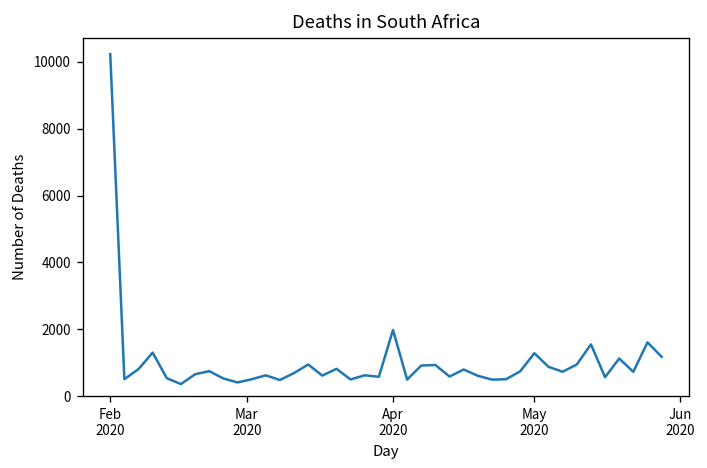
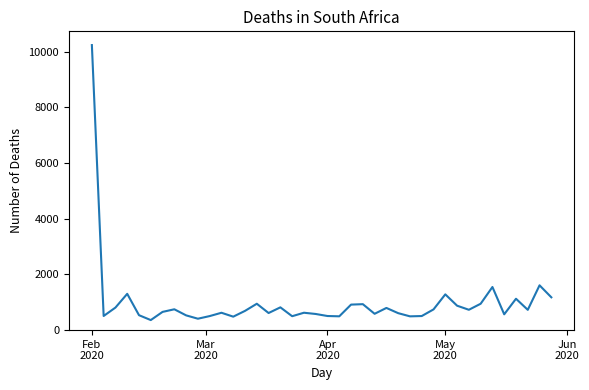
Apr 2020: 2000 -> 500
